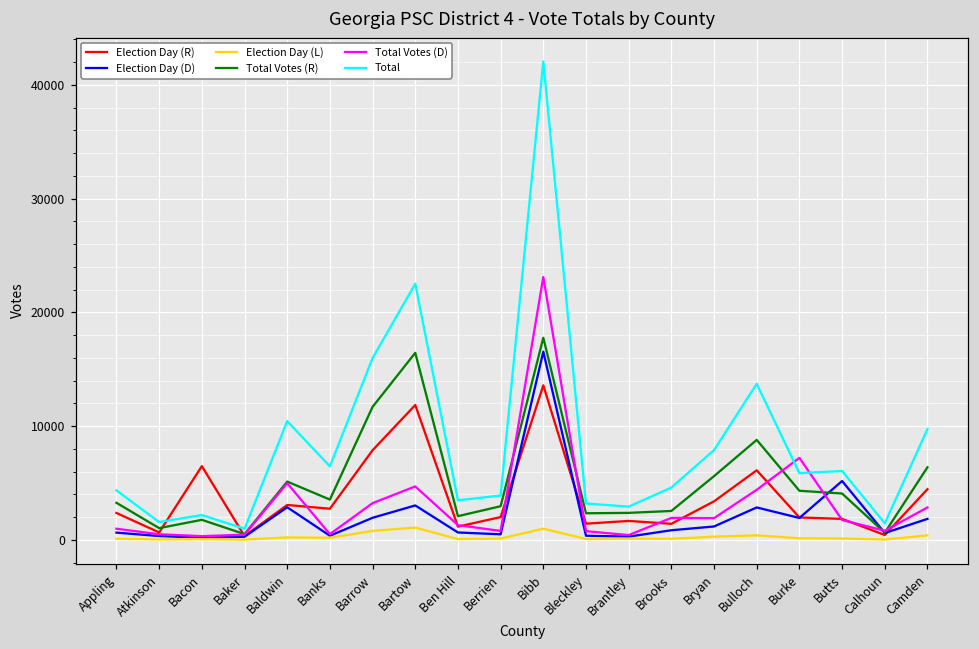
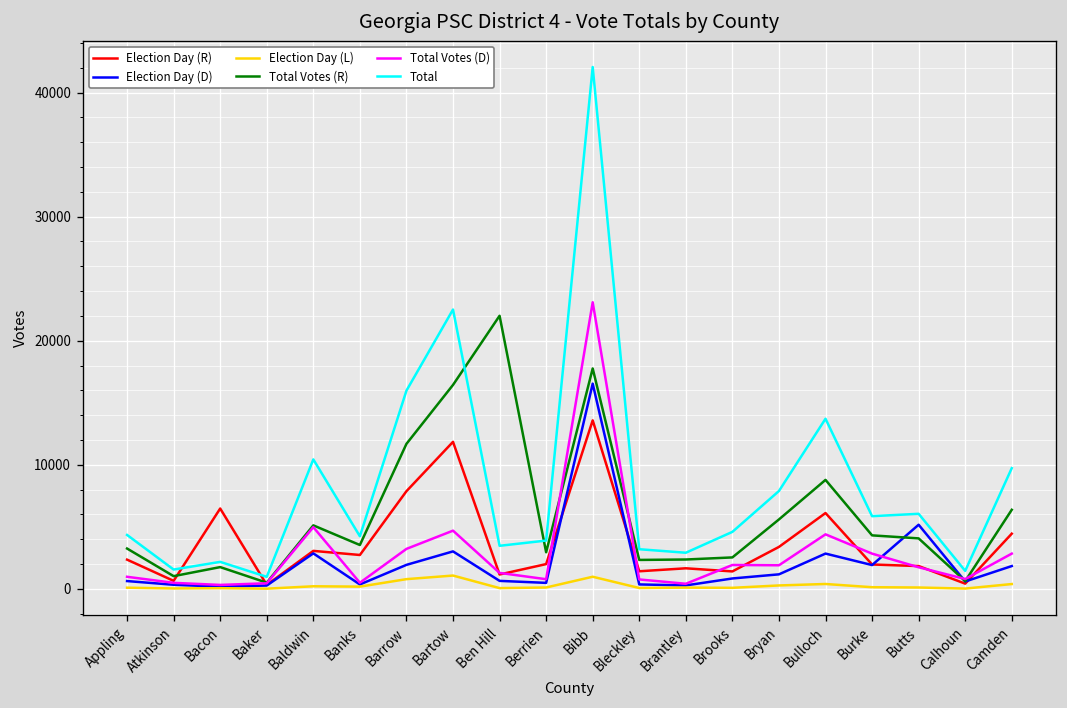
Total, Banks: 6500 -> 4200
Total Votes (R), Ben Hill: 2100 -> 22000
Total Votes (D), Burke: 7200 -> 2800
